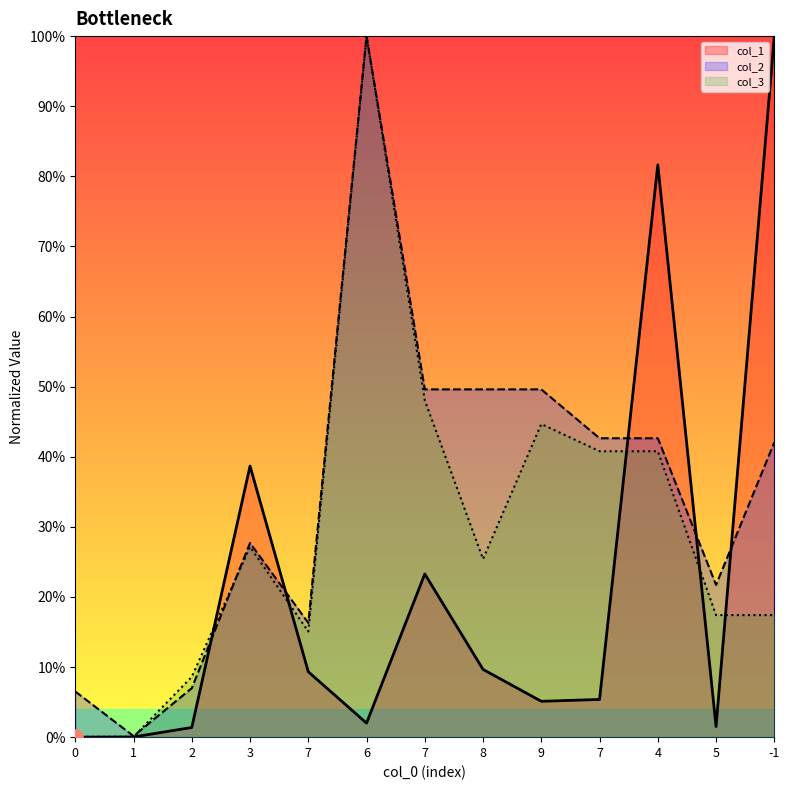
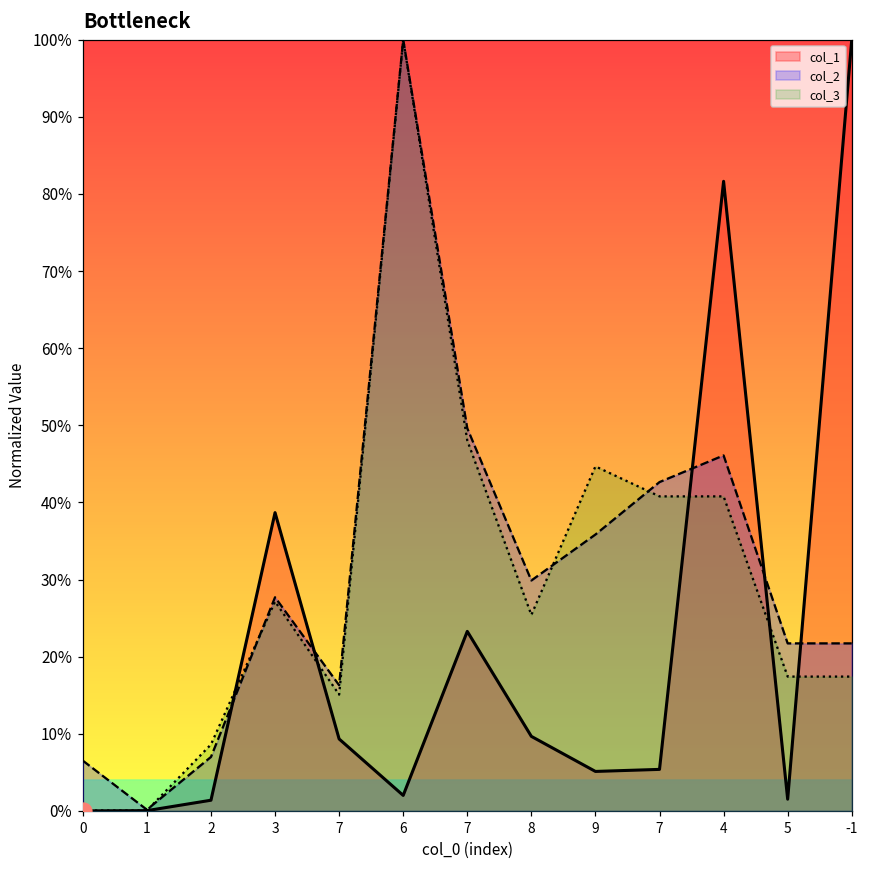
col_2, 8: 50% -> 30%
col_2, 9: 50% -> 36%
col_2, 4: 43% -> 46%
col_2, -1: 42% -> 22%
